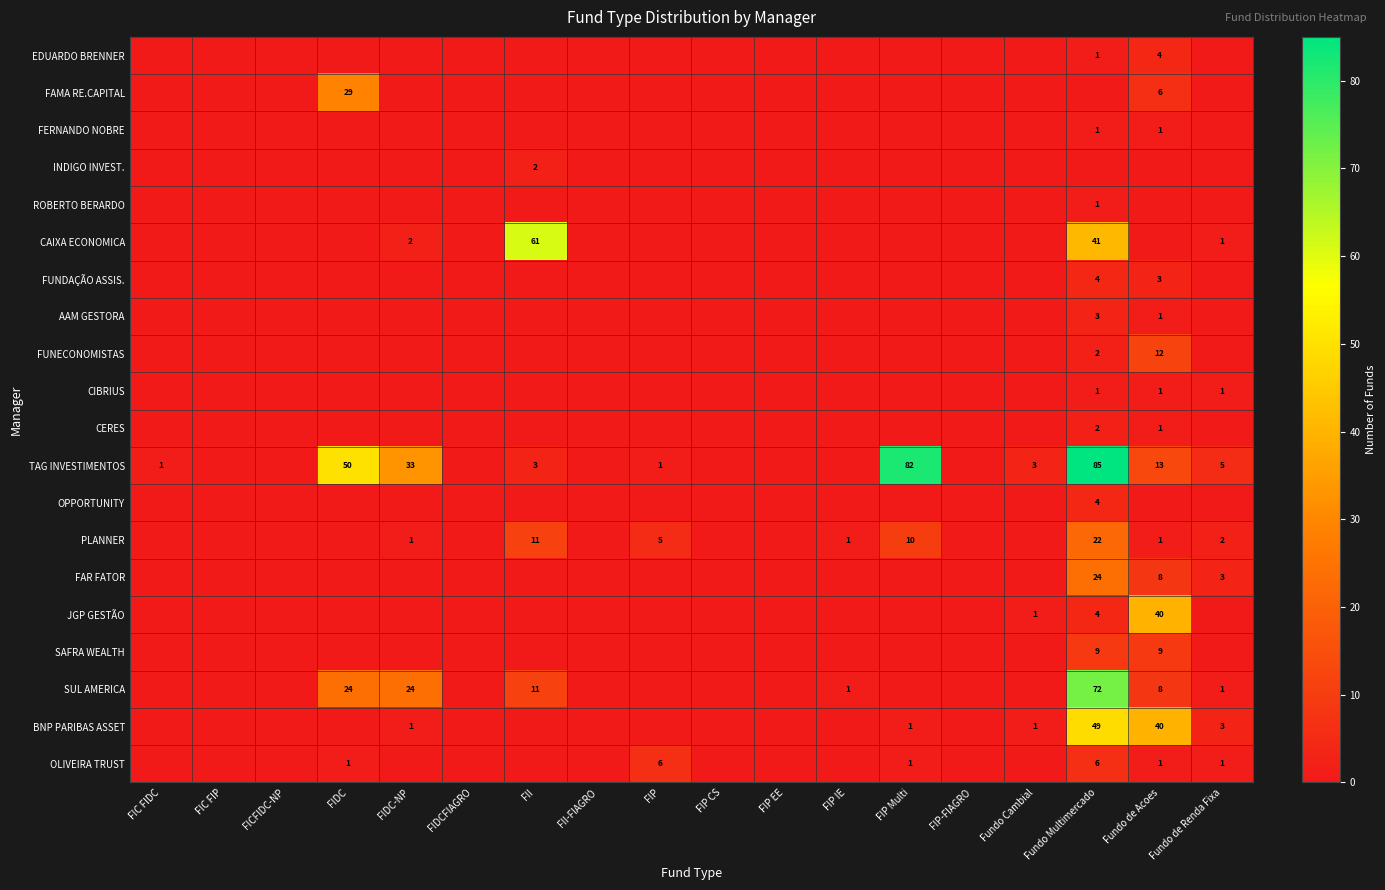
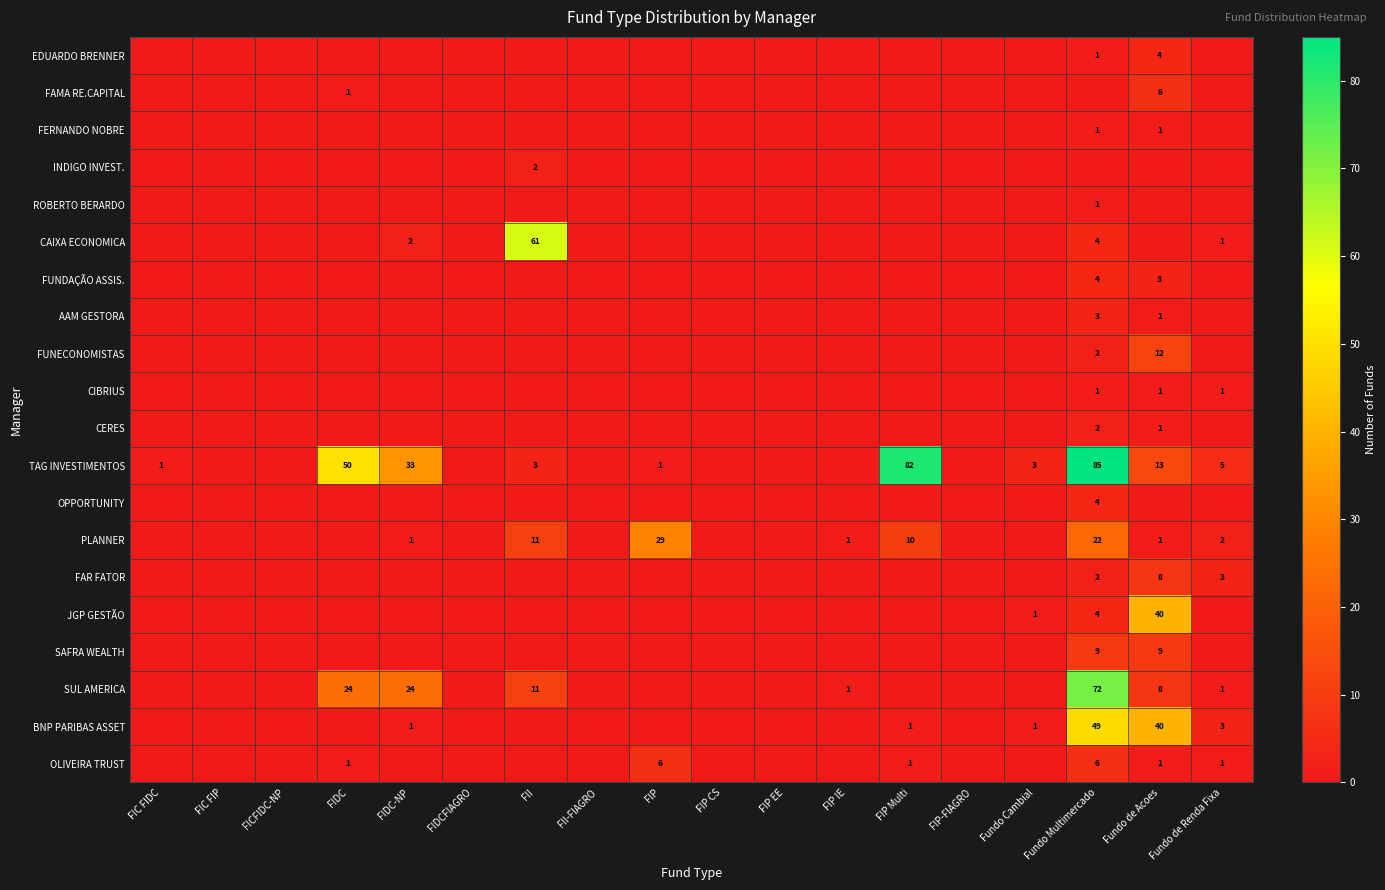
FAMA RE.CAPITAL, FIDC: 29 -> 1
CAIXA ECONOMICA, Fundo Multimercado: 41 -> 4
PLANNER, FIP: 5 -> 29
FAR FATOR, Fundo Multimercado: 24 -> 2
